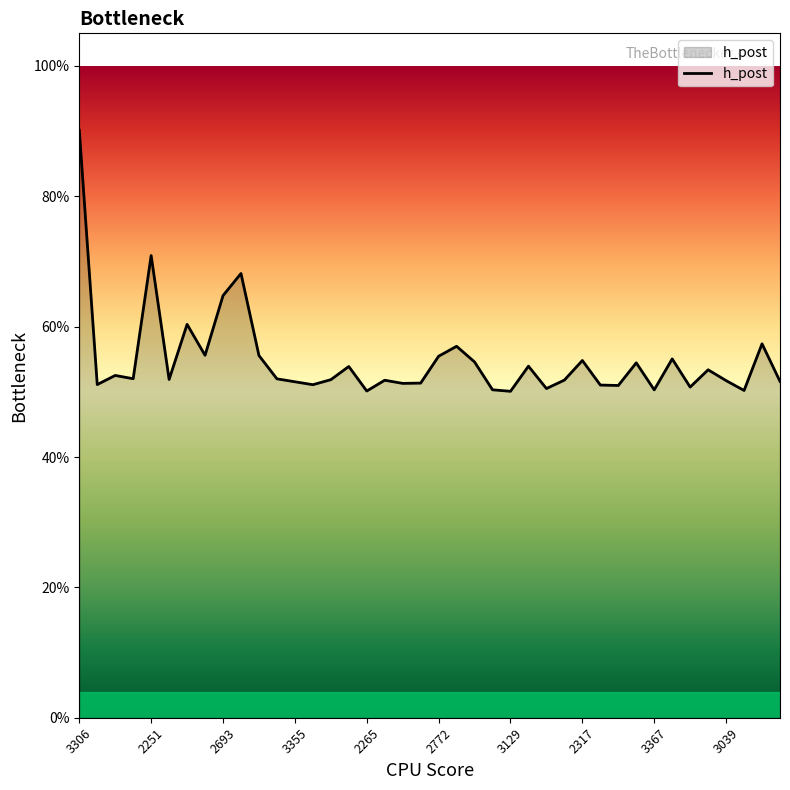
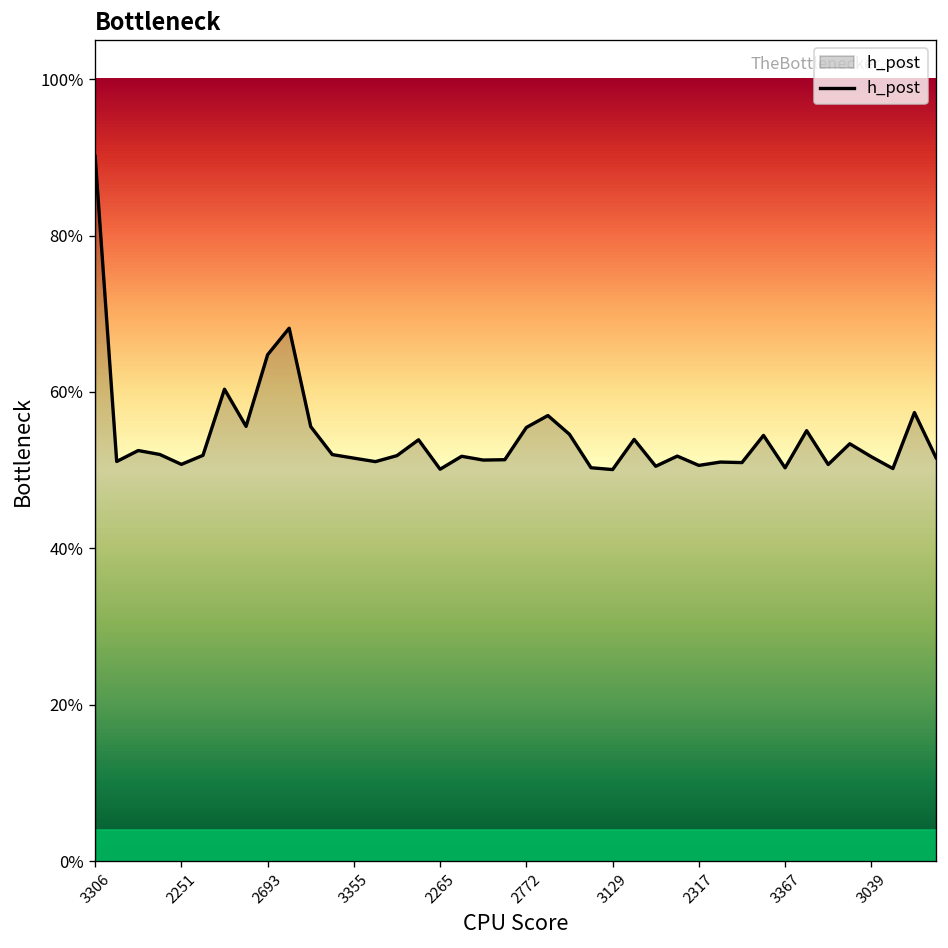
2251: 71% -> 51%
2317: 55% -> 51%
